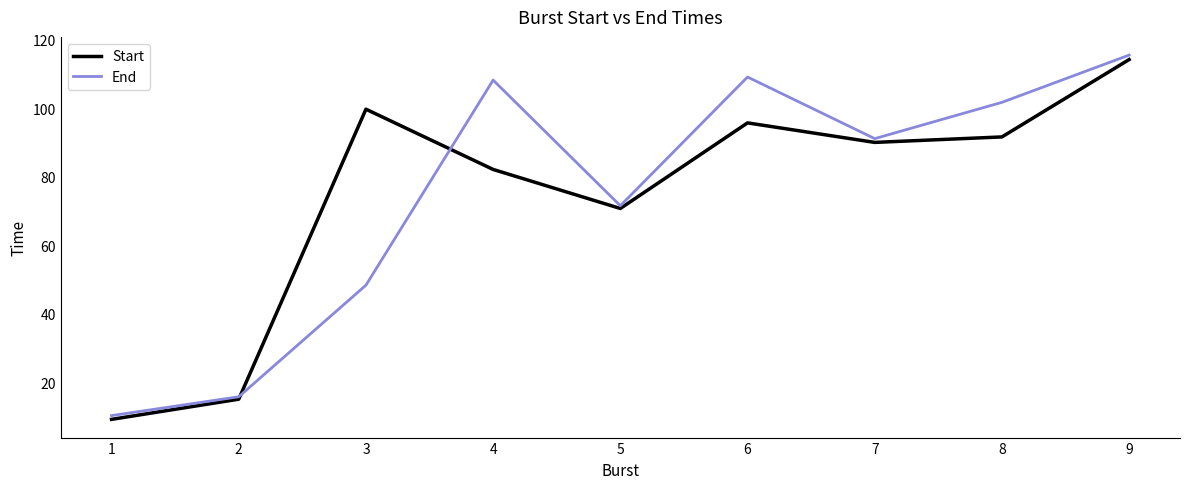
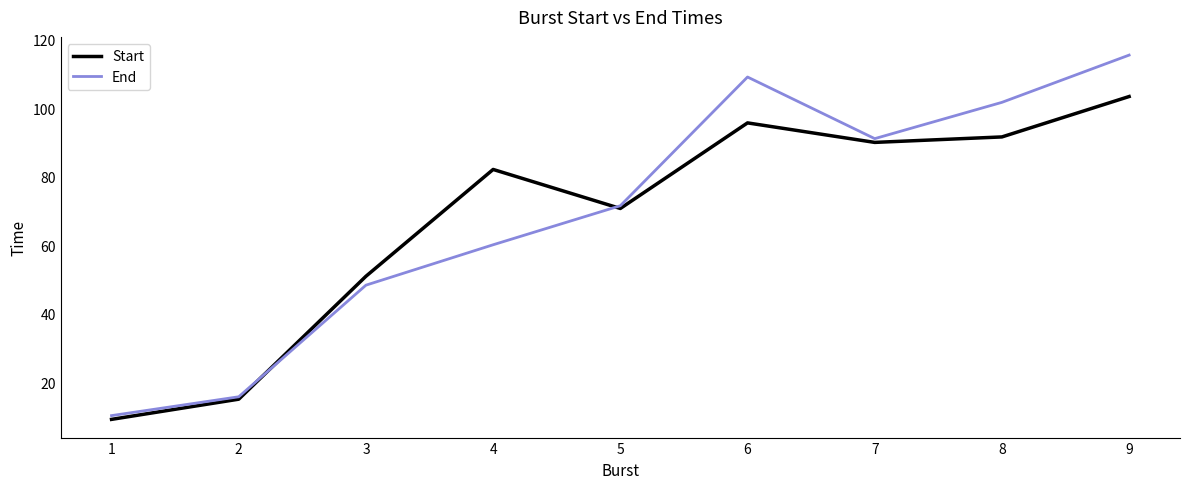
Start, 3: 100 -> 51
End, 4: 108 -> 60
Start, 9: 114 -> 103
